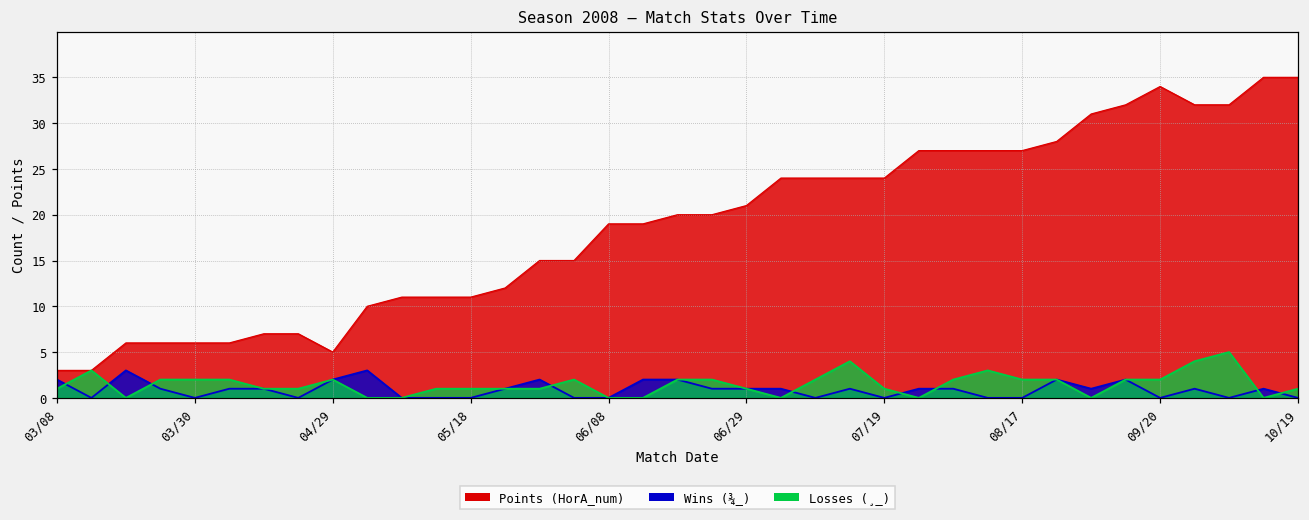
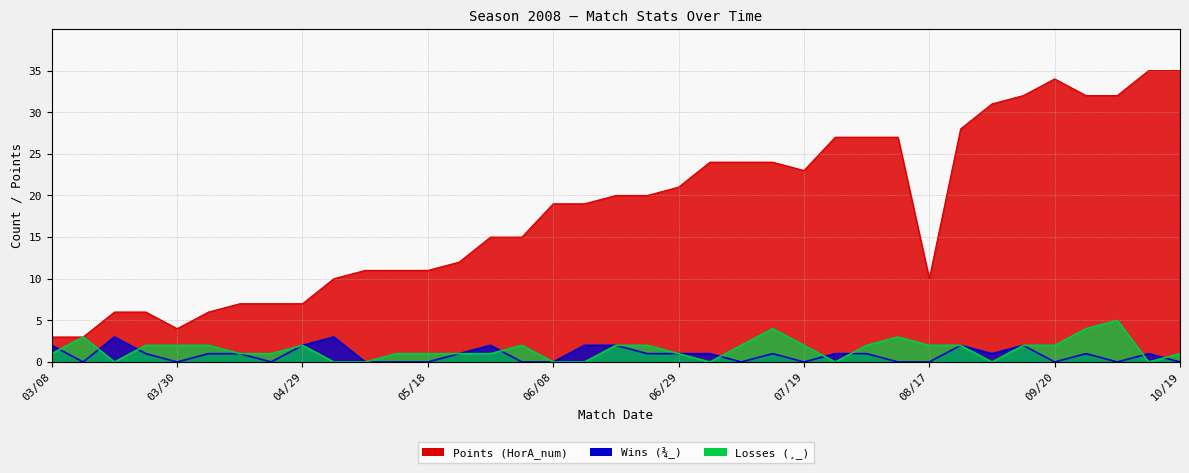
Points (HorA_num), 03/30: 6 -> 4
Points (HorA_num), 04/29: 5 -> 7
Points (HorA_num), 07/19: 24 -> 23
Losses (¸_), 07/19: 1 -> 2
Points (HorA_num), 08/17: 27 -> 10
